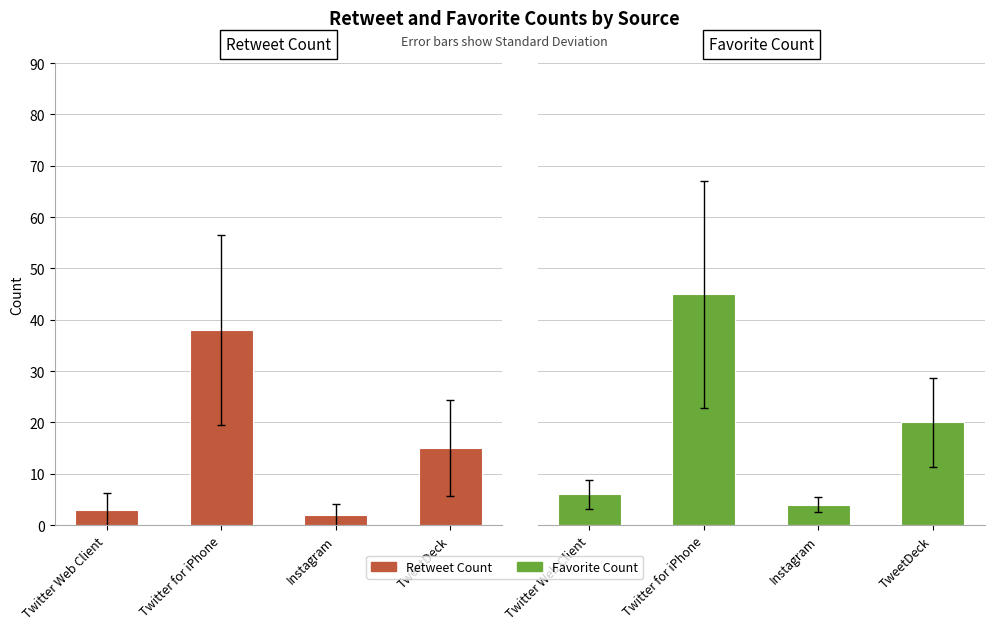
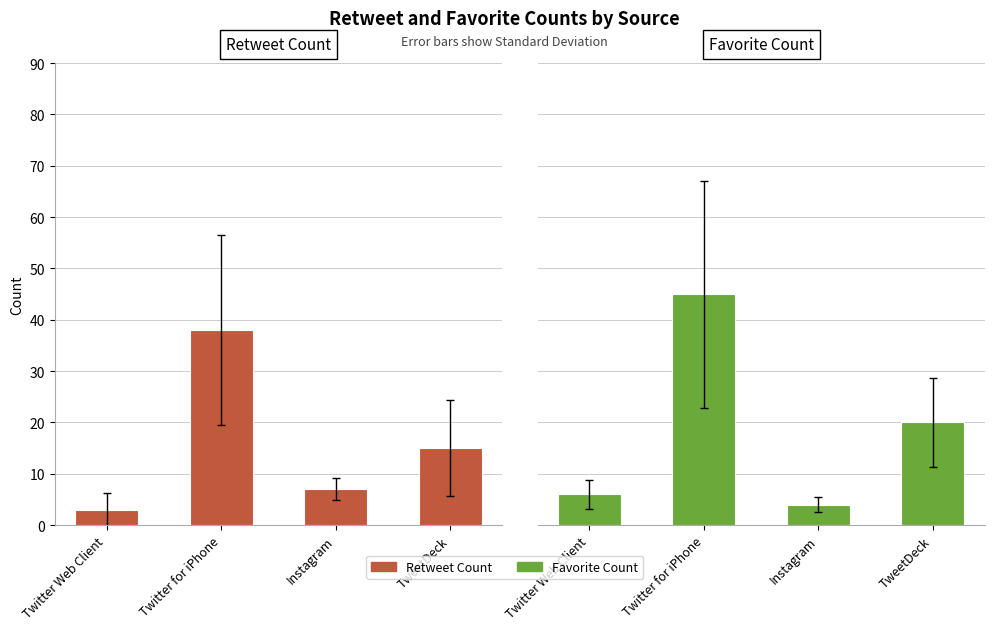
Retweet Count, Retweet Count, Instagram: 2 -> 7
